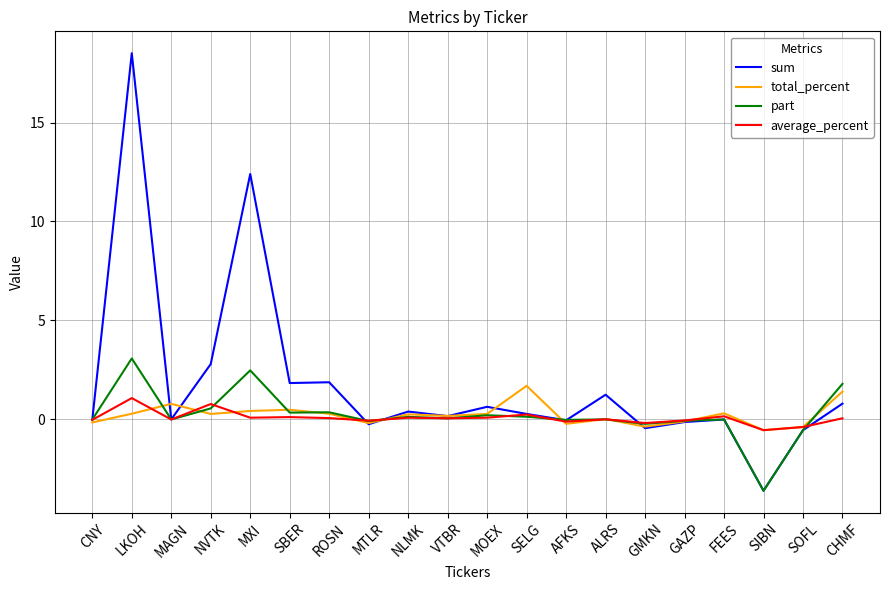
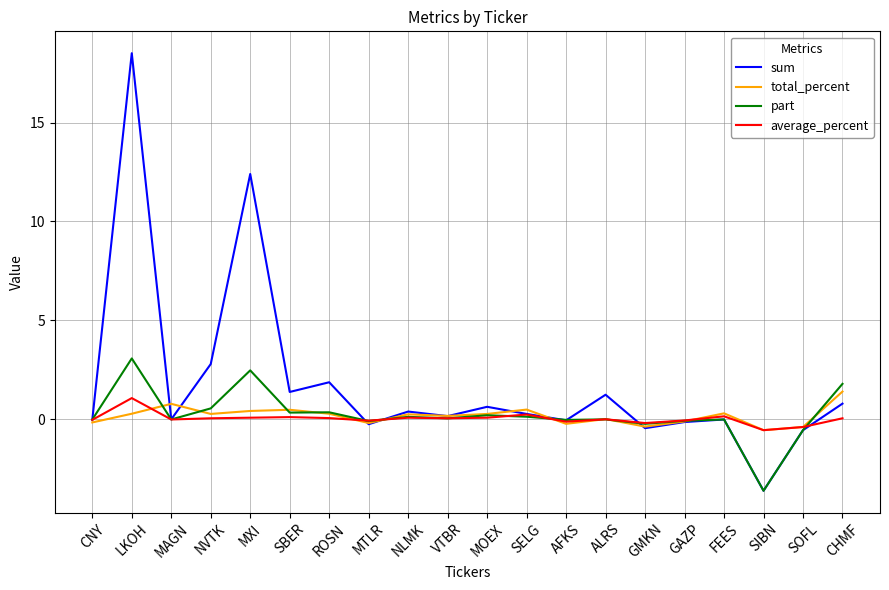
average_percent, NVTK: 0.8 -> 0.1
sum, SBER: 1.8 -> 1.4
total_percent, SELG: 1.7 -> 0.5
